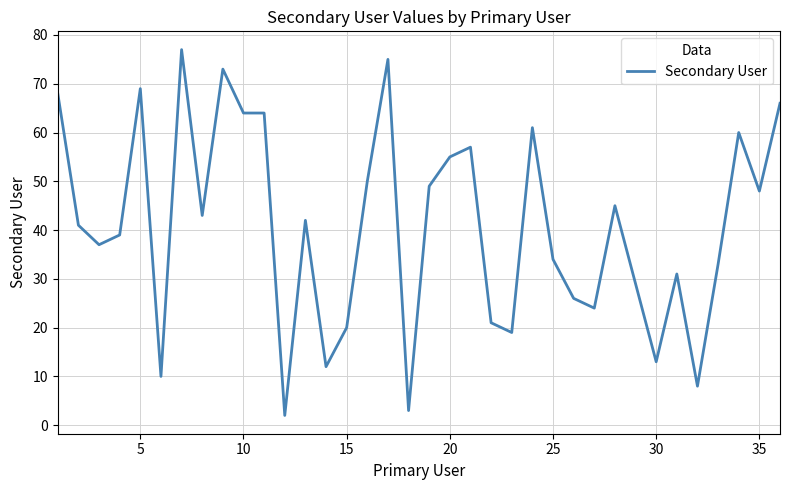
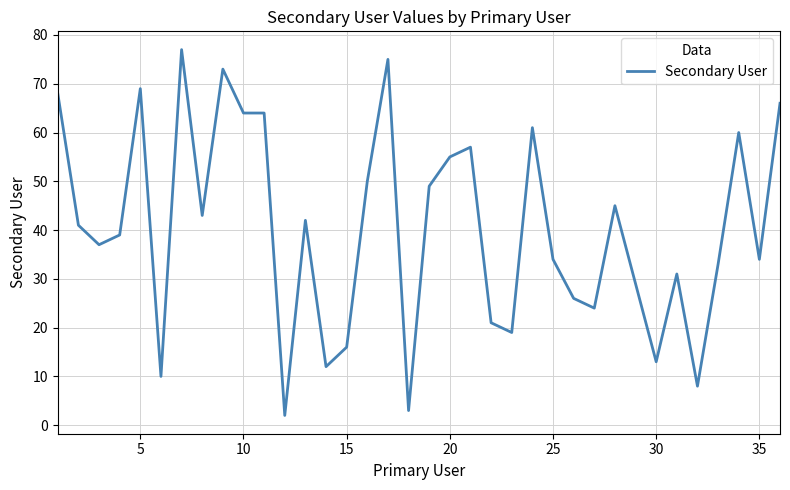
15: 20 -> 16
35: 48 -> 34
